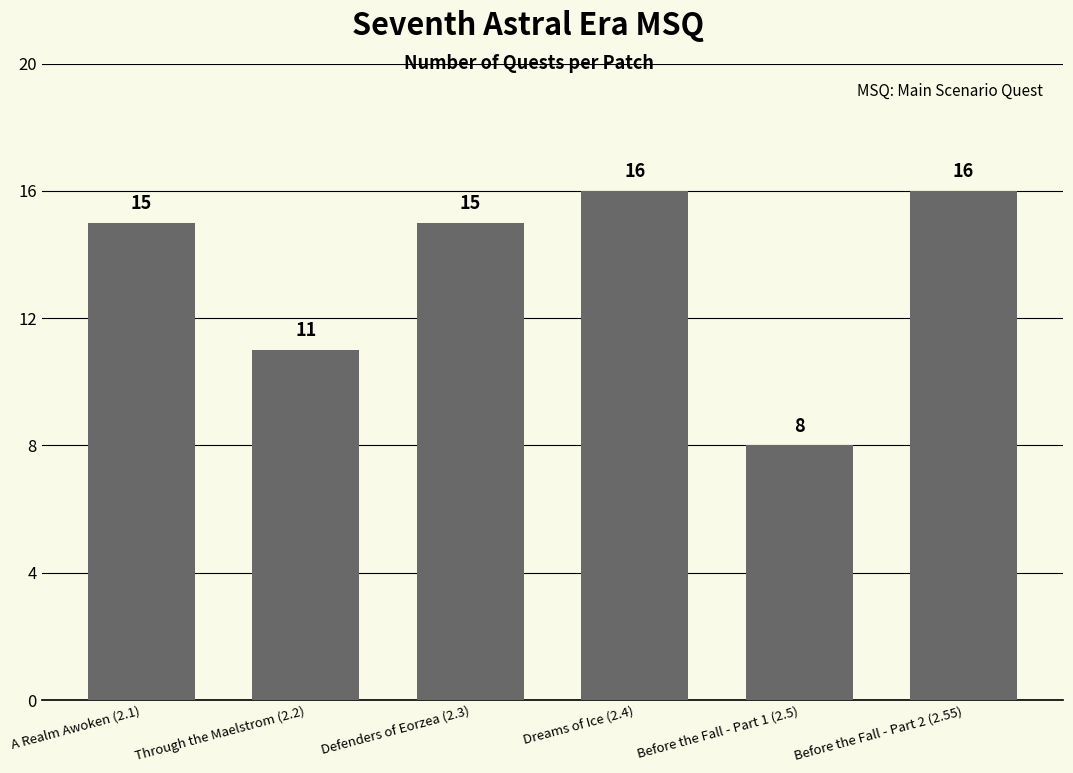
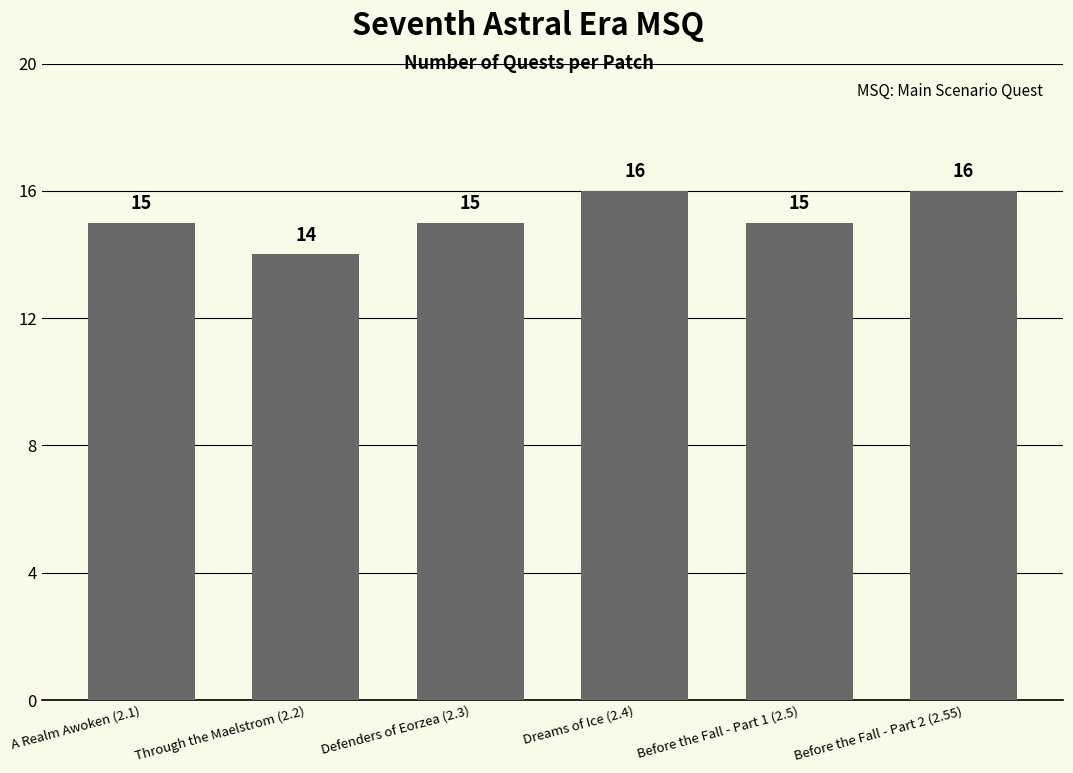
Through the Maelstrom (2.2): 11 -> 14
Before the Fall - Part 1 (2.5): 8 -> 15
